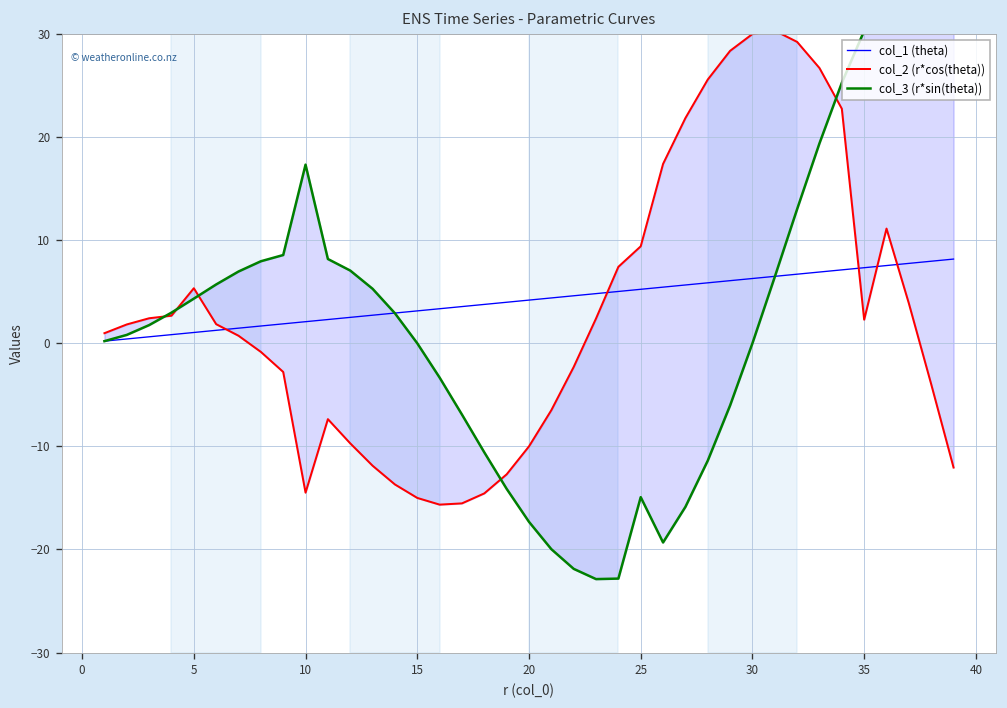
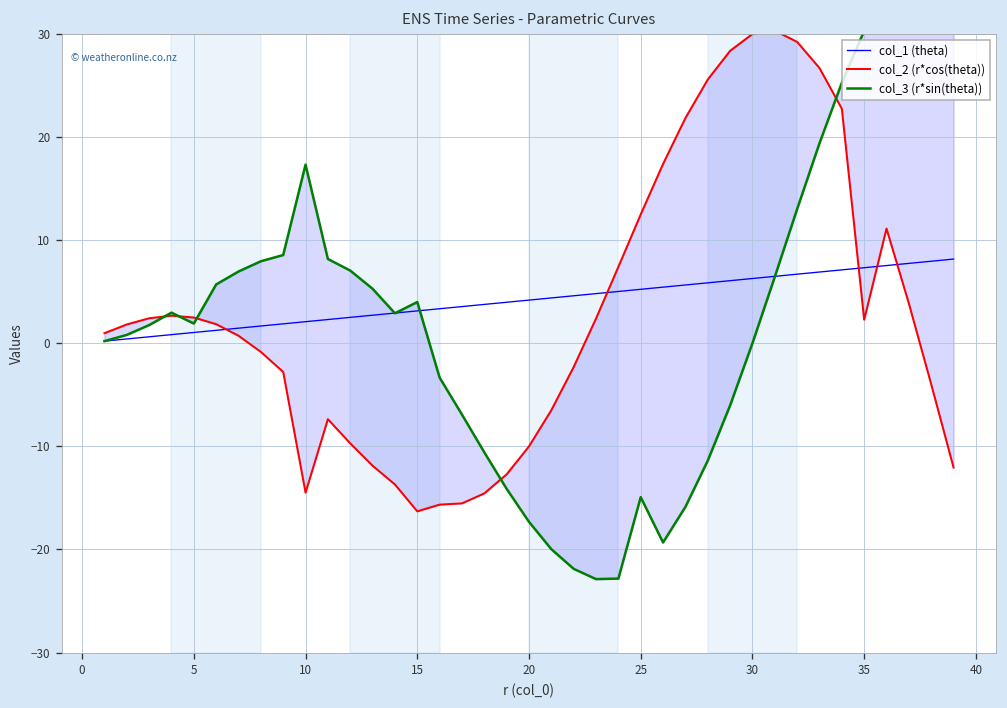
col_2 (r*cos(theta)), 5: 5 -> 3
col_3 (r*sin(theta)), 5: 4 -> 2
col_2 (r*cos(theta)), 15: -15 -> -16
col_3 (r*sin(theta)), 15: 0 -> 4
col_2 (r*cos(theta)), 25: 9 -> 13
